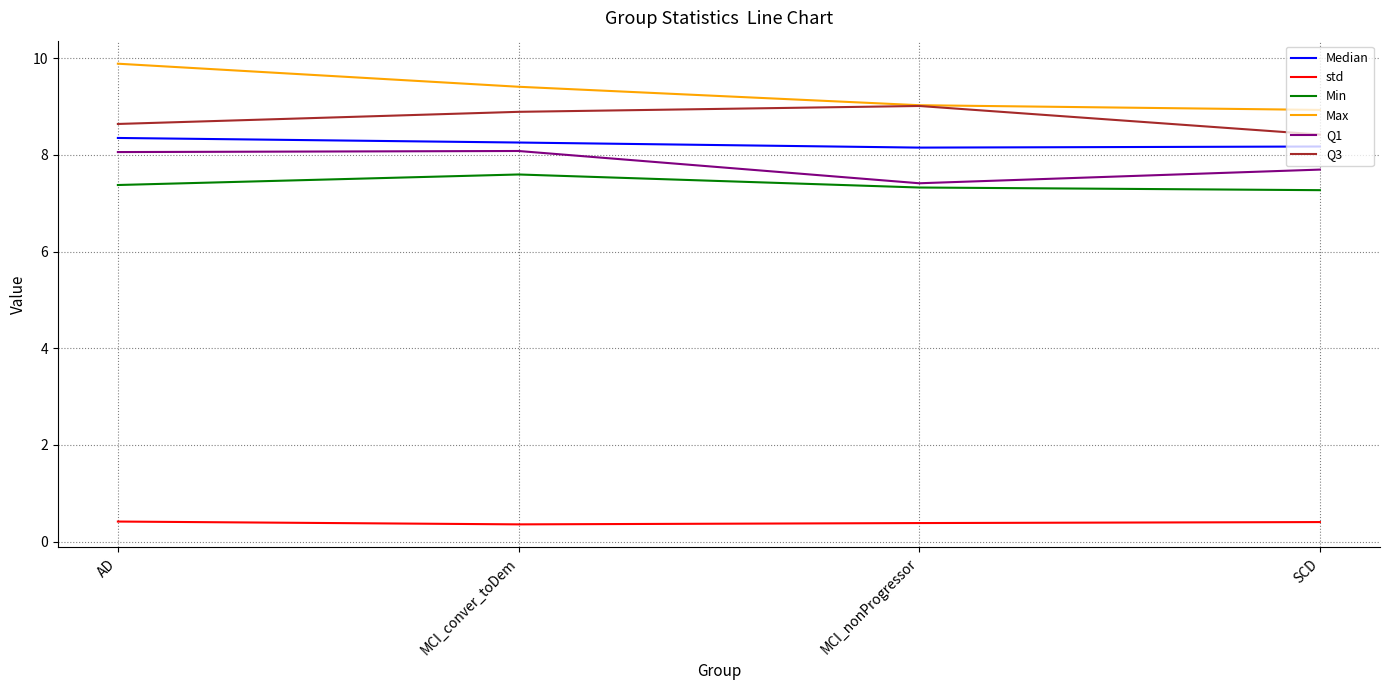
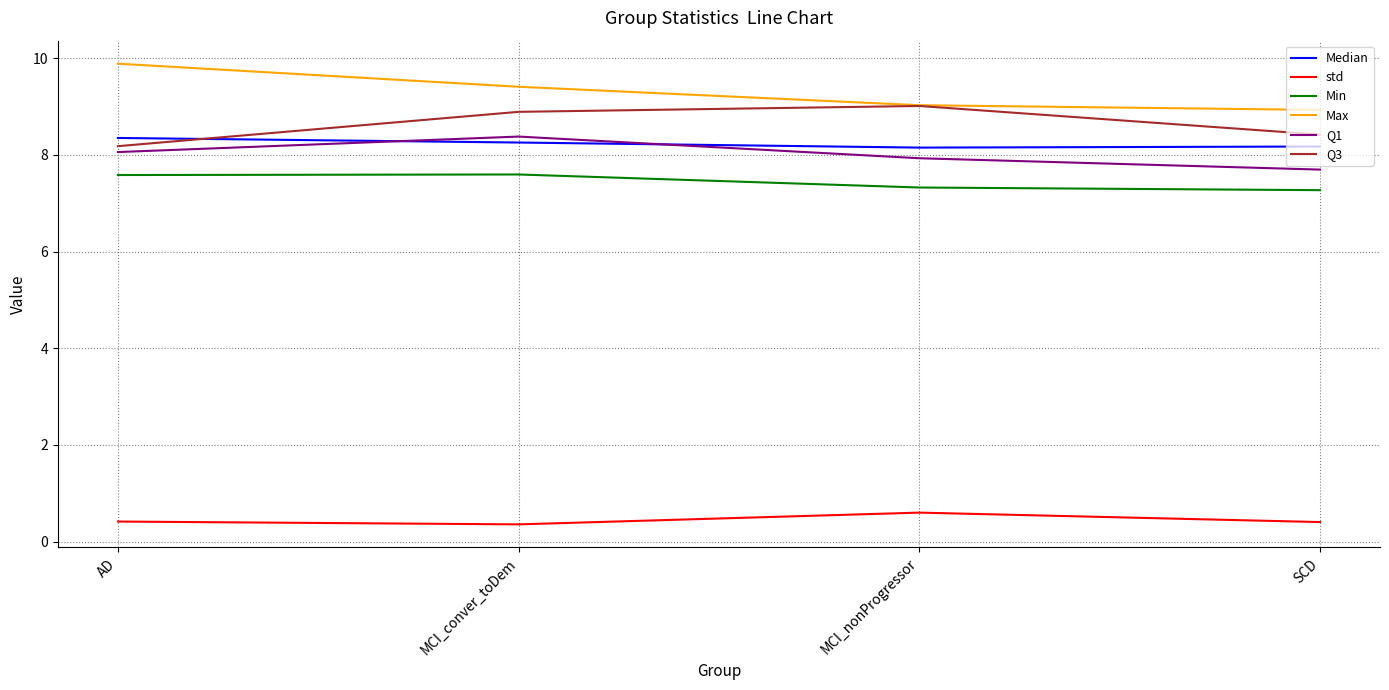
Min, AD: 7.4 -> 7.6
Q3, AD: 8.6 -> 8.2
Q1, MCI_conver_toDem: 8.1 -> 8.4
std, MCI_nonProgressor: 0.4 -> 0.6
Q1, MCI_nonProgressor: 7.4 -> 7.9
